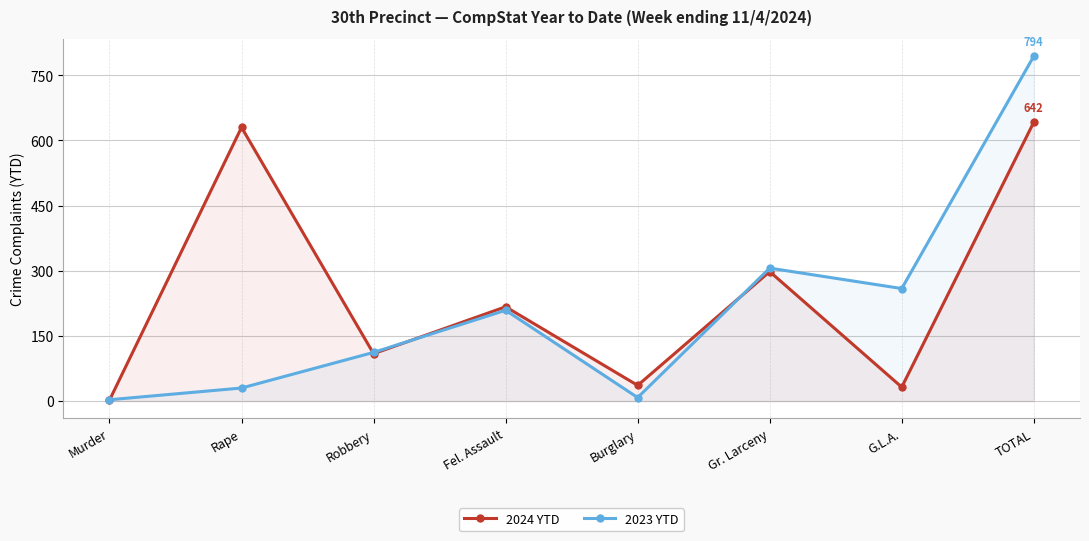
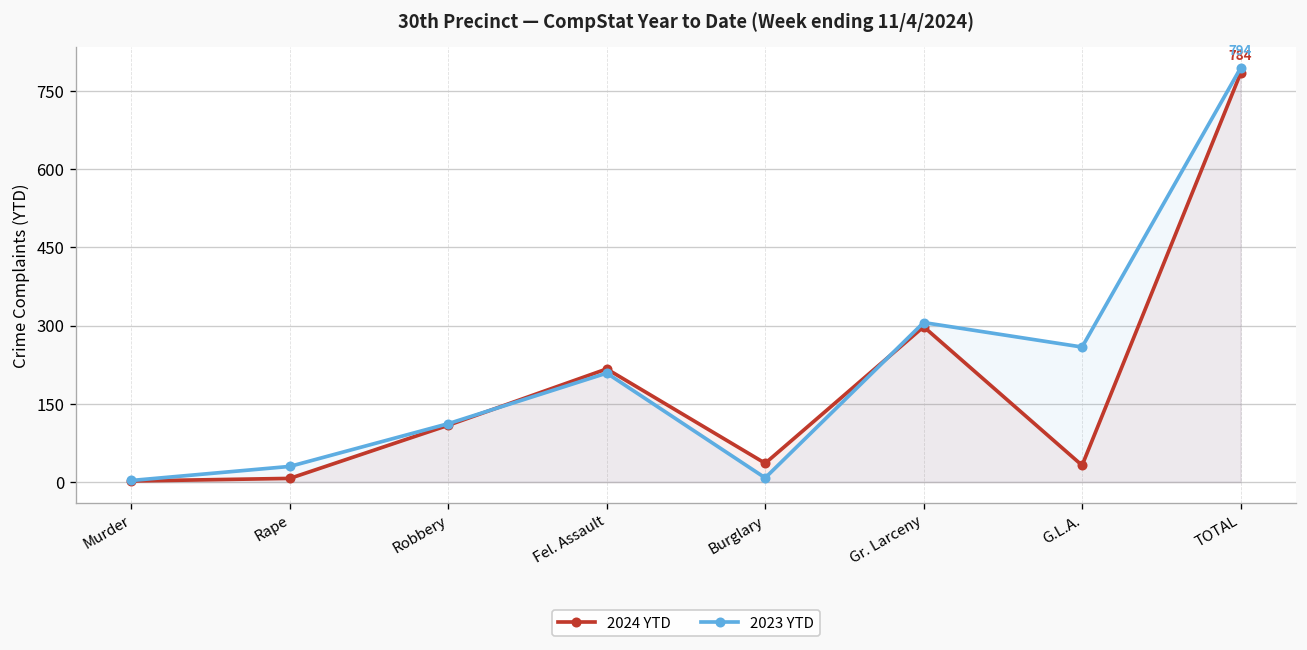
2024 YTD, Rape: 630 -> 10
2024 YTD, TOTAL: 642 -> 784
